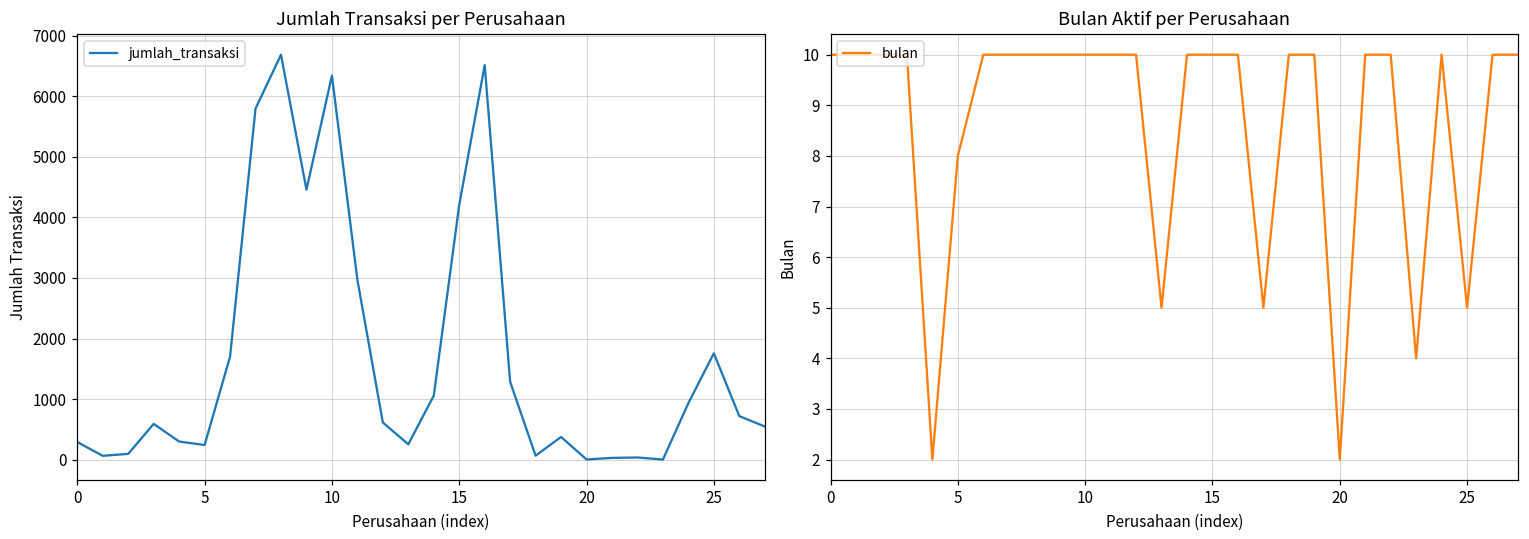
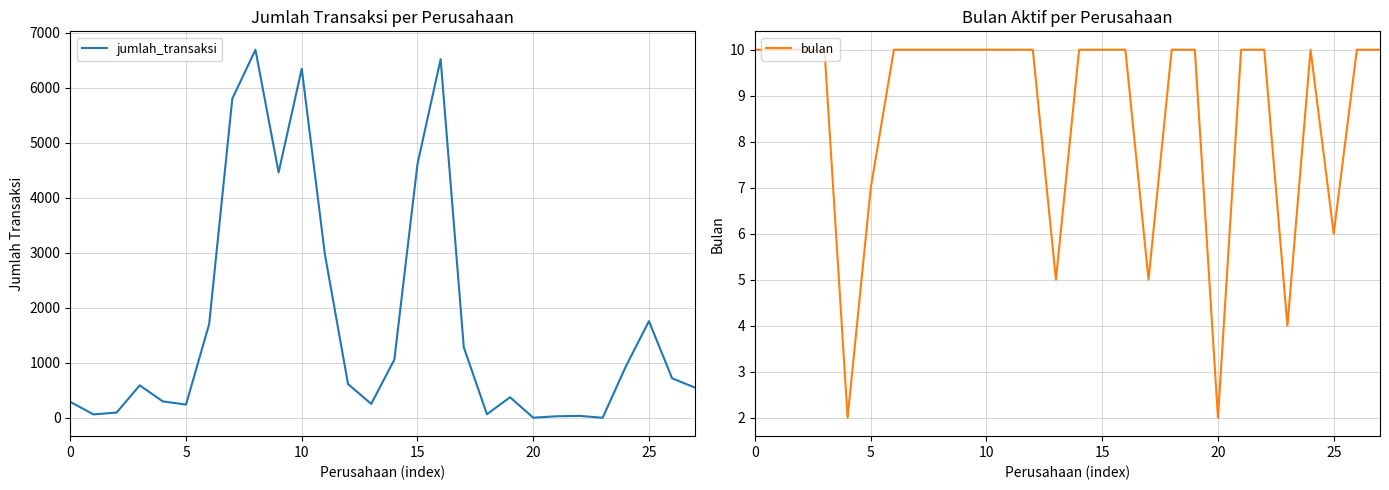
Jumlah Transaksi per Perusahaan, 15: 4200 -> 4600
Bulan Aktif per Perusahaan, 5: 8 -> 7
Bulan Aktif per Perusahaan, 25: 5 -> 6
